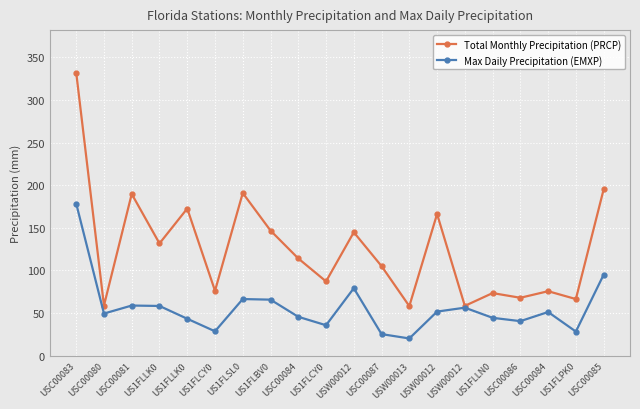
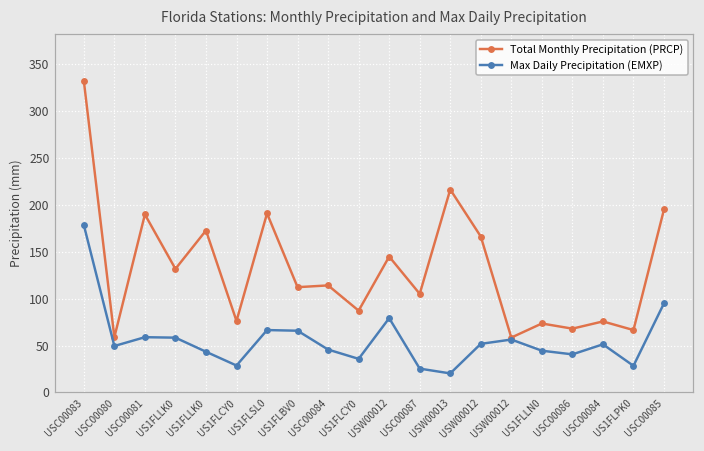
Total Monthly Precipitation (PRCP), US1FLBV0: 150 -> 110
Total Monthly Precipitation (PRCP), USW00013: 60 -> 220
